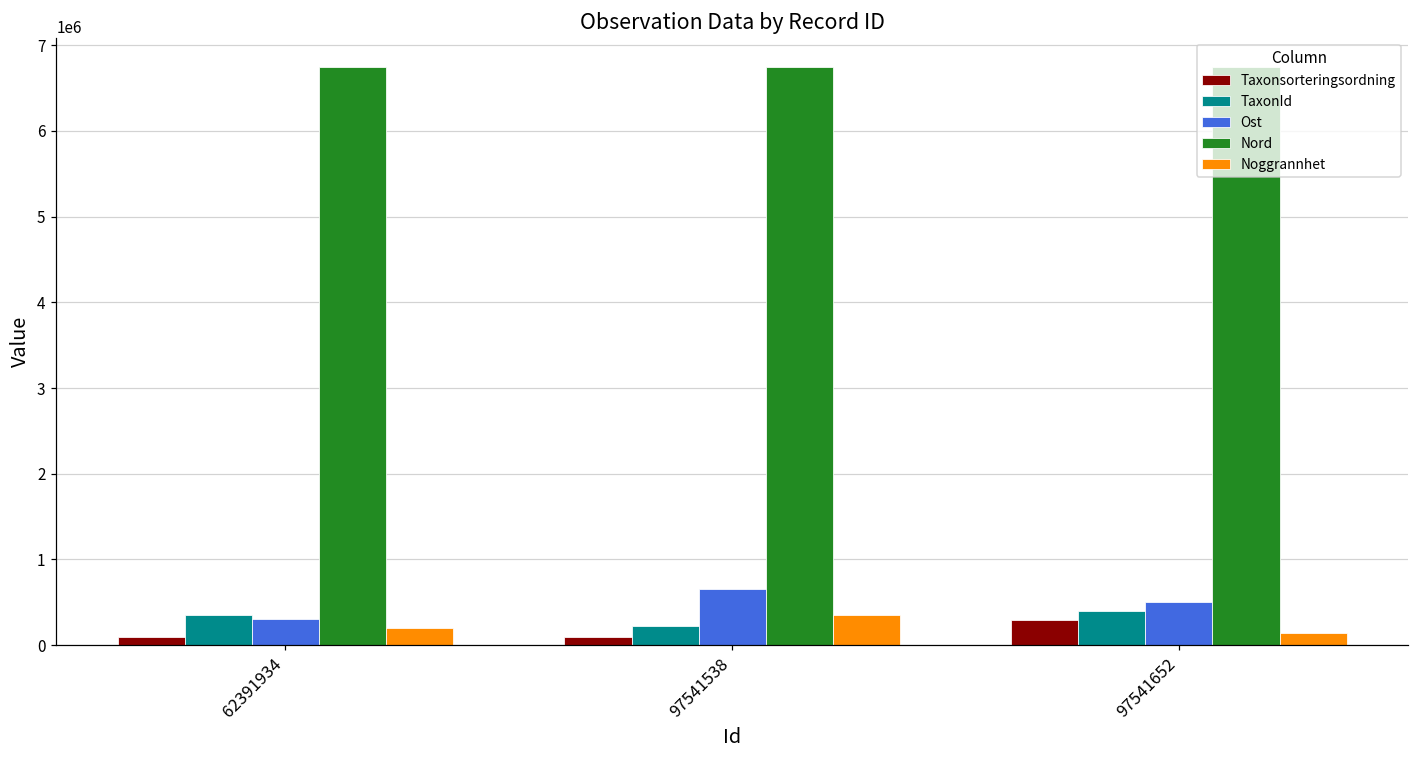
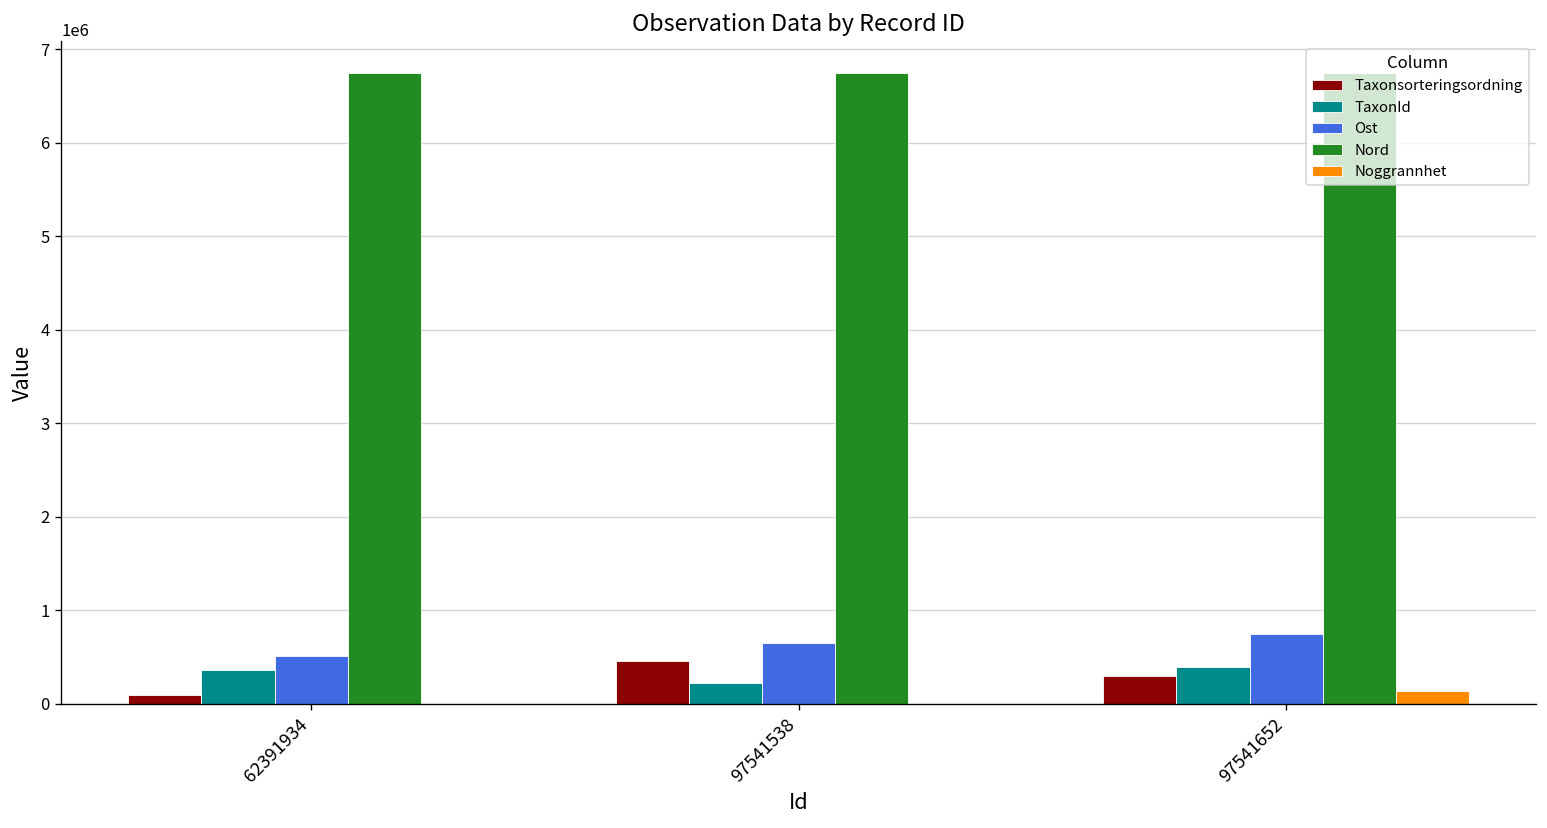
Ost, 62391934: 300000 -> 500000
Noggrannhet, 62391934: 200000 -> 0
Taxonsorteringsordning, 97541538: 100000 -> 500000
Noggrannhet, 97541538: 300000 -> 0
Ost, 97541652: 500000 -> 700000
